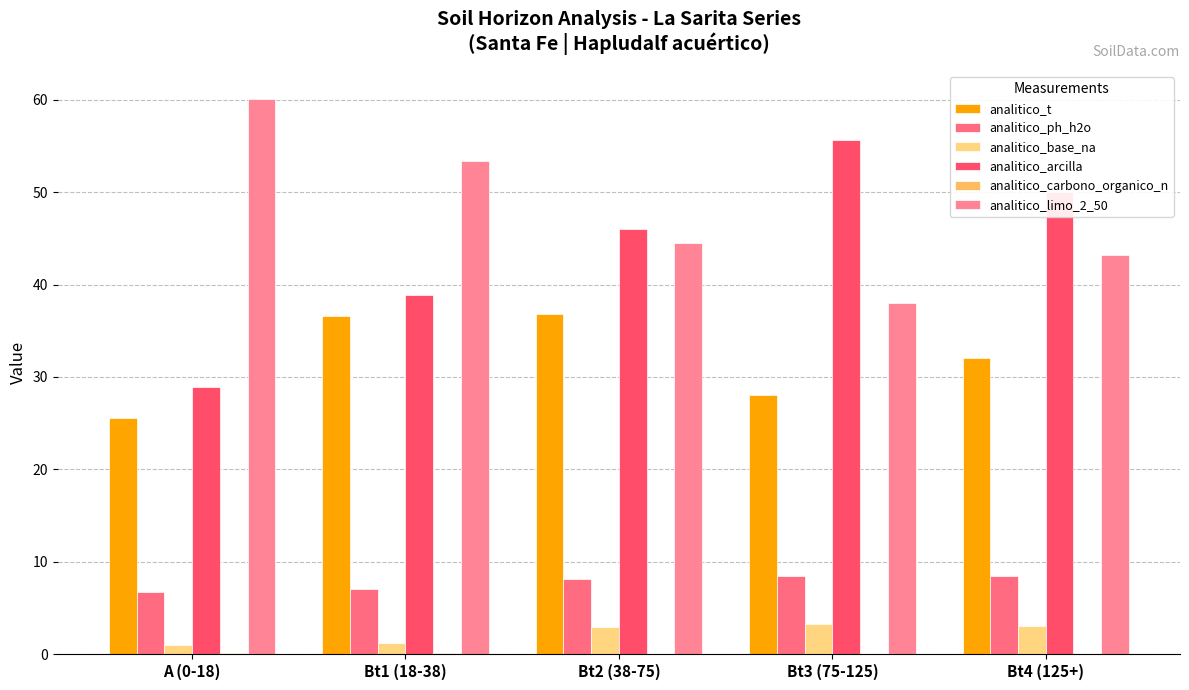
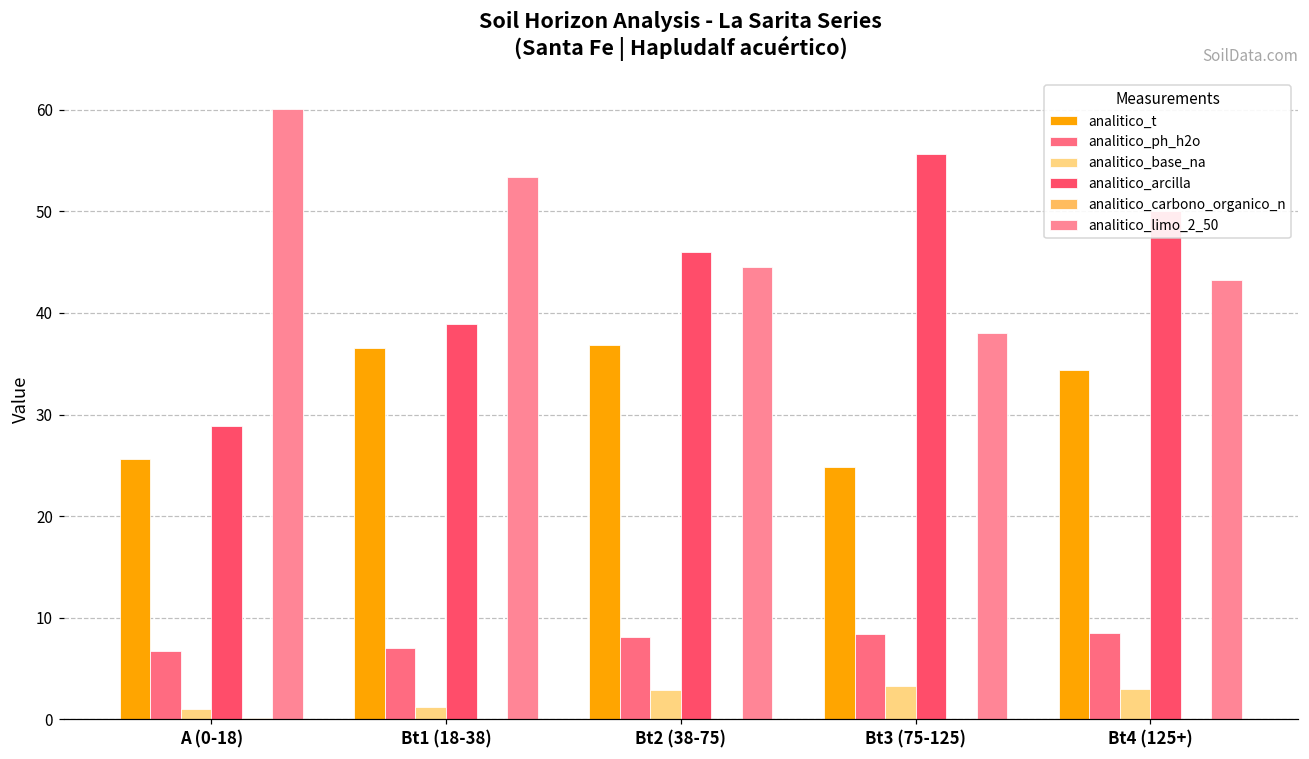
analitico_t, Bt3 (75-125): 28 -> 25
analitico_t, Bt4 (125+): 32 -> 34
